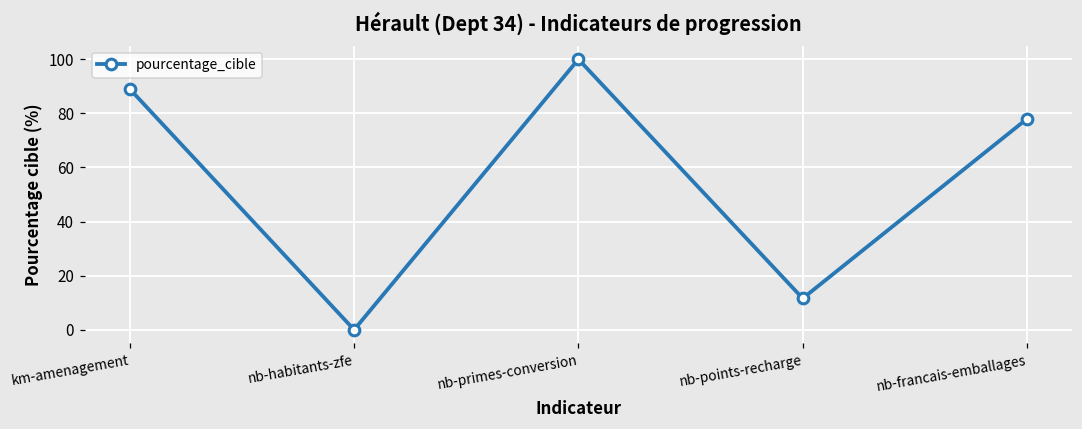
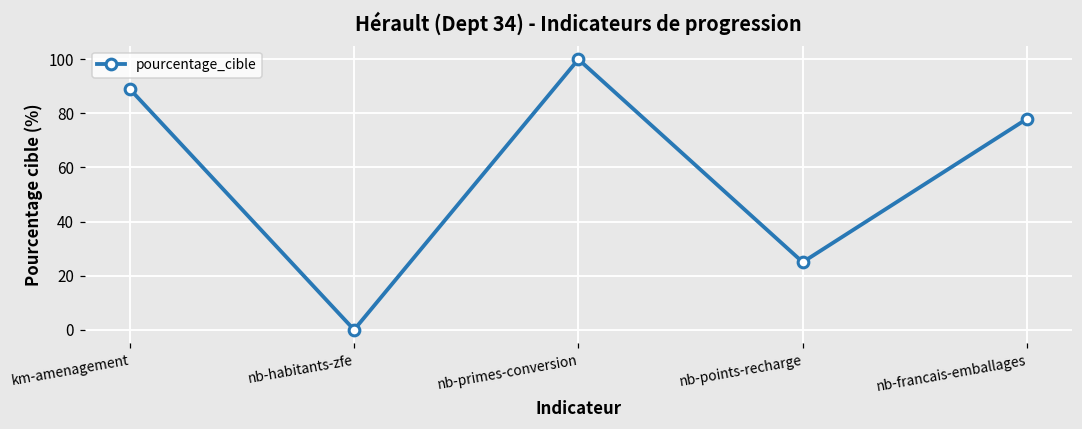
nb-points-recharge: 12 -> 25
